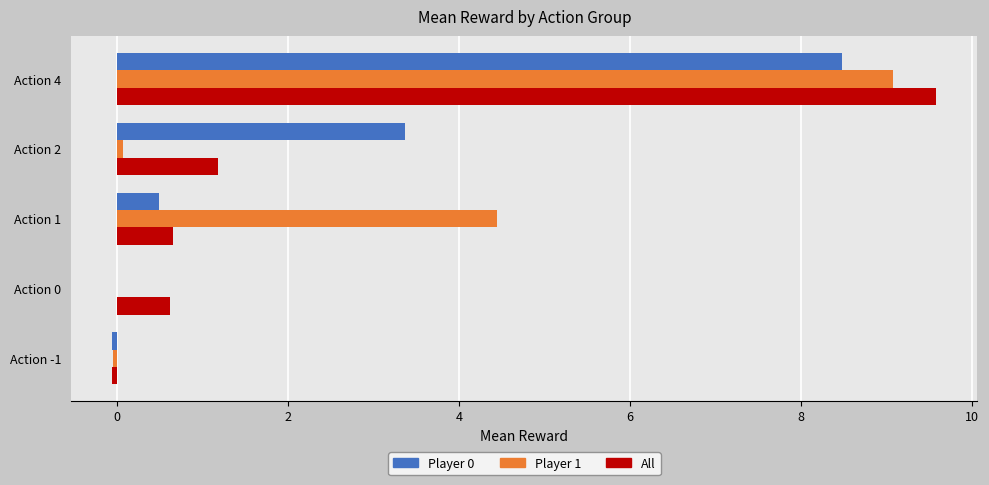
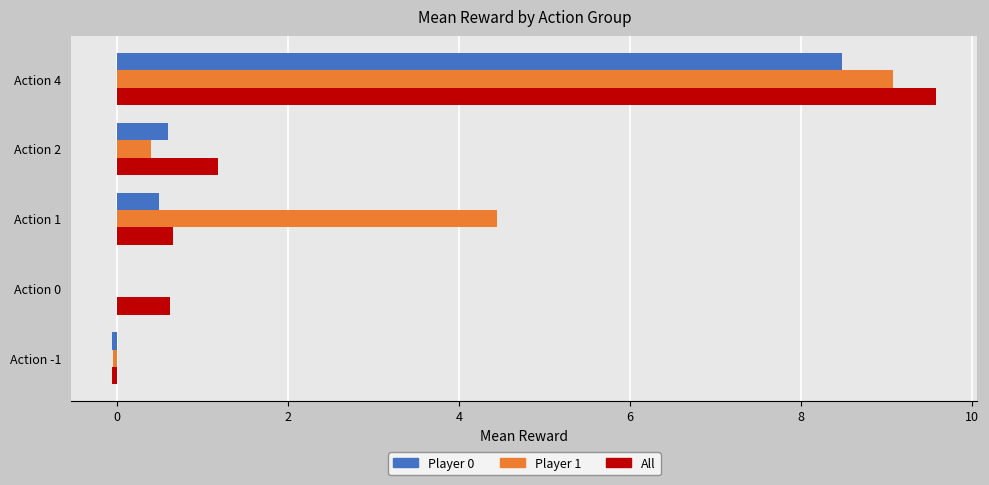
Player 0, Action 2: 3.4 -> 0.6
Player 1, Action 2: 0.1 -> 0.4
